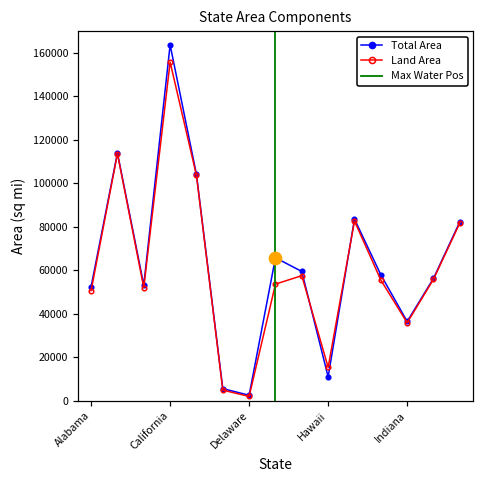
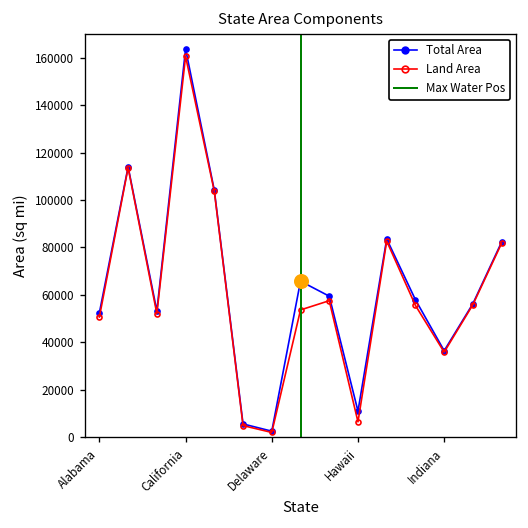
Land Area, California: 156000 -> 161000
Land Area, Hawaii: 15000 -> 6000
